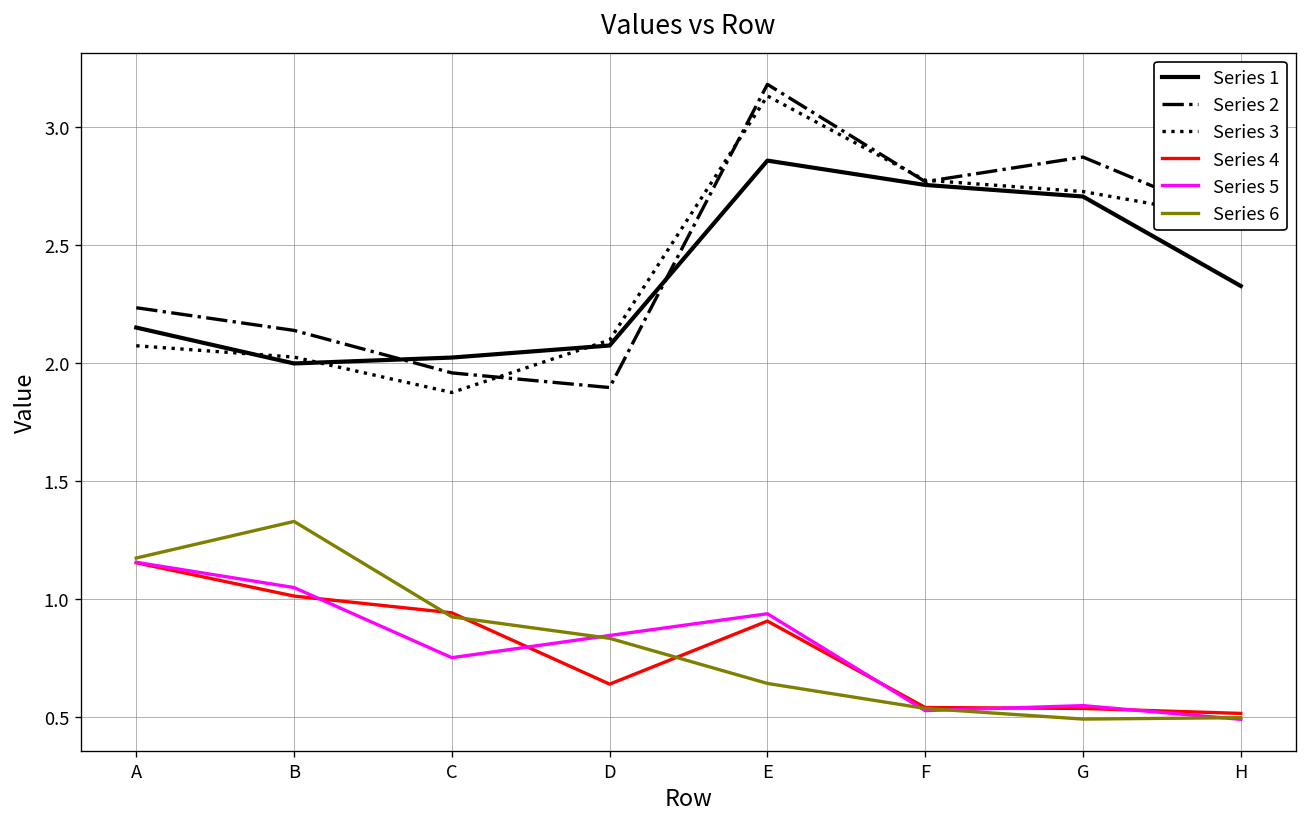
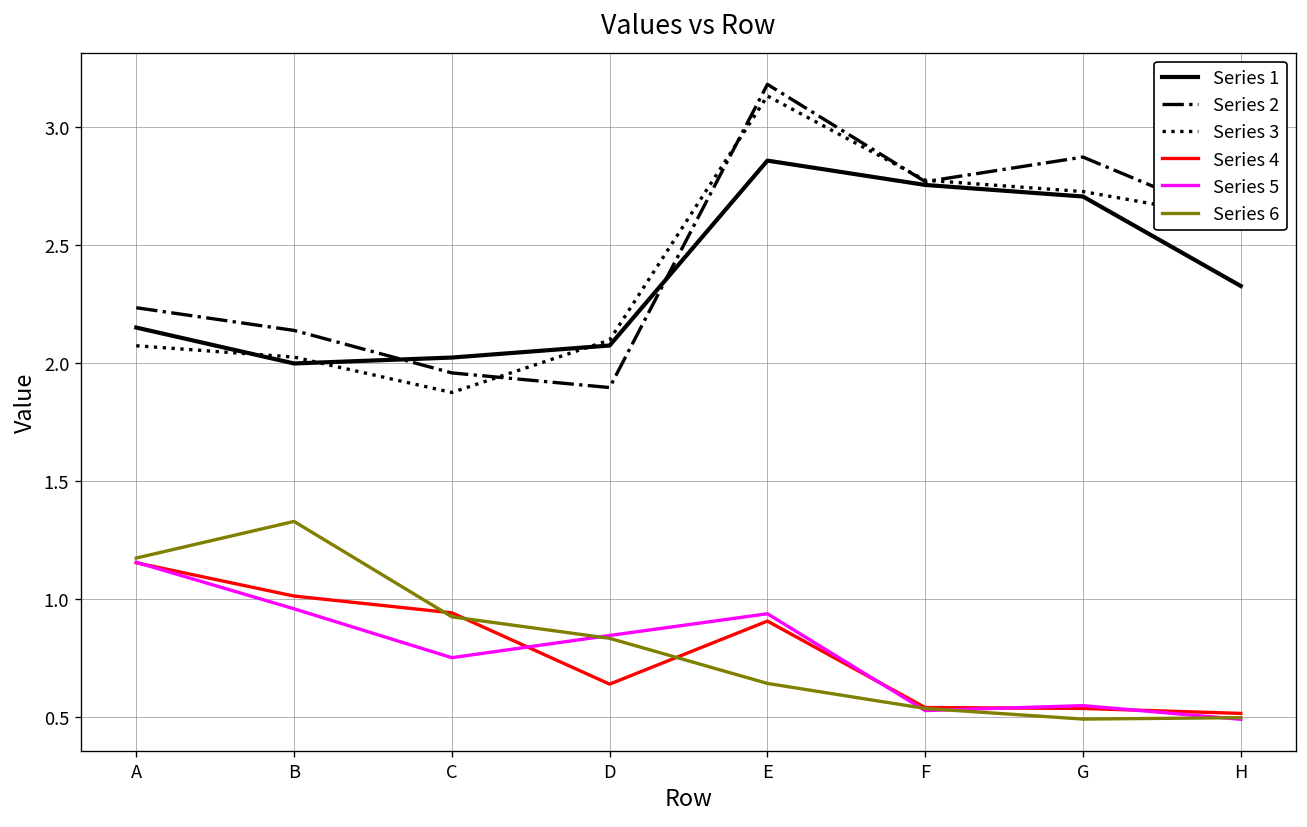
Series 5, B: 1.05 -> 0.96
